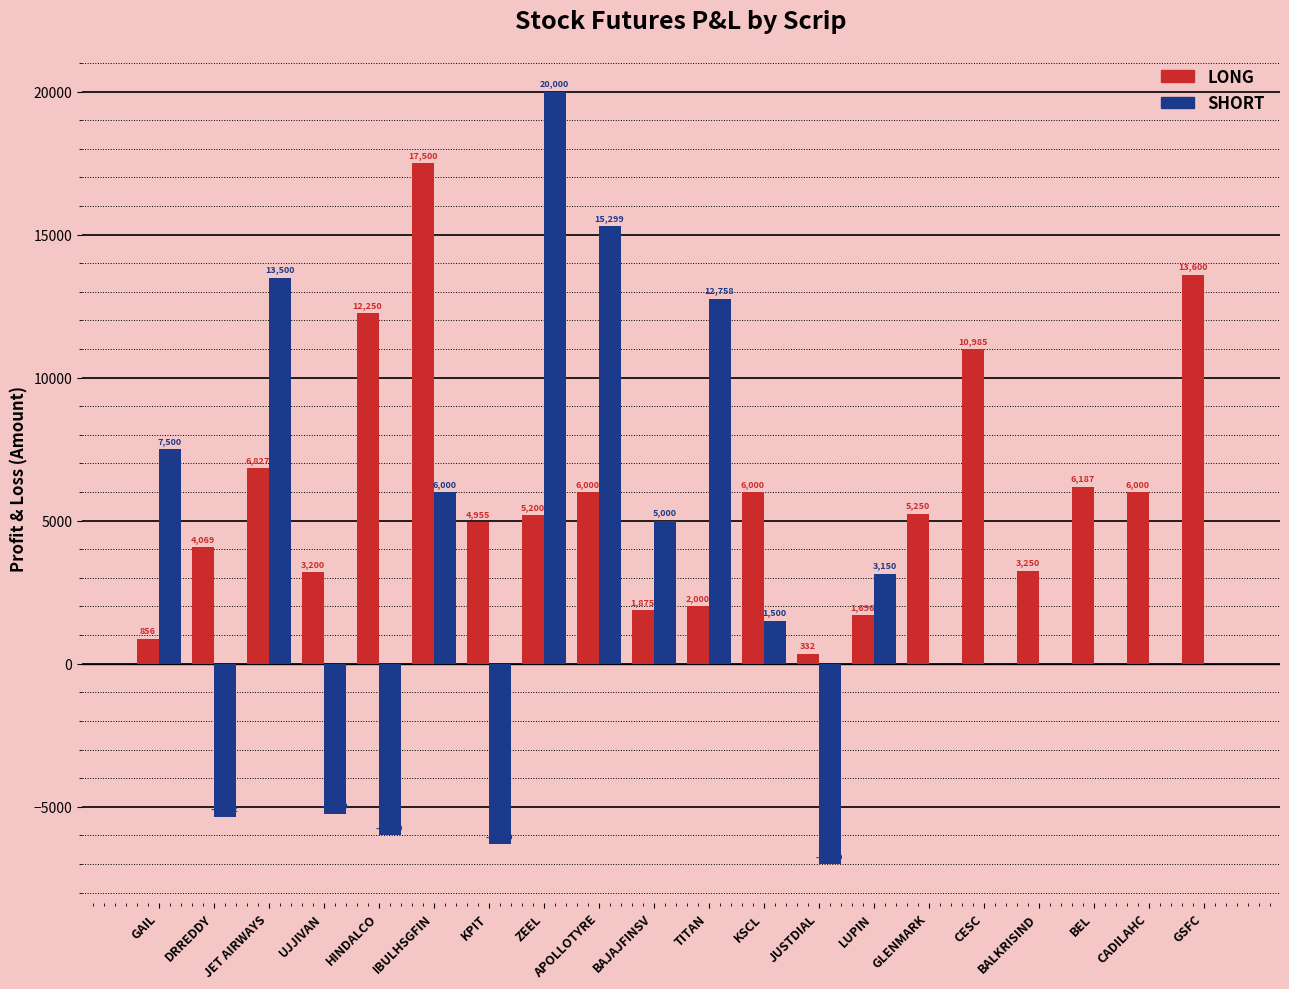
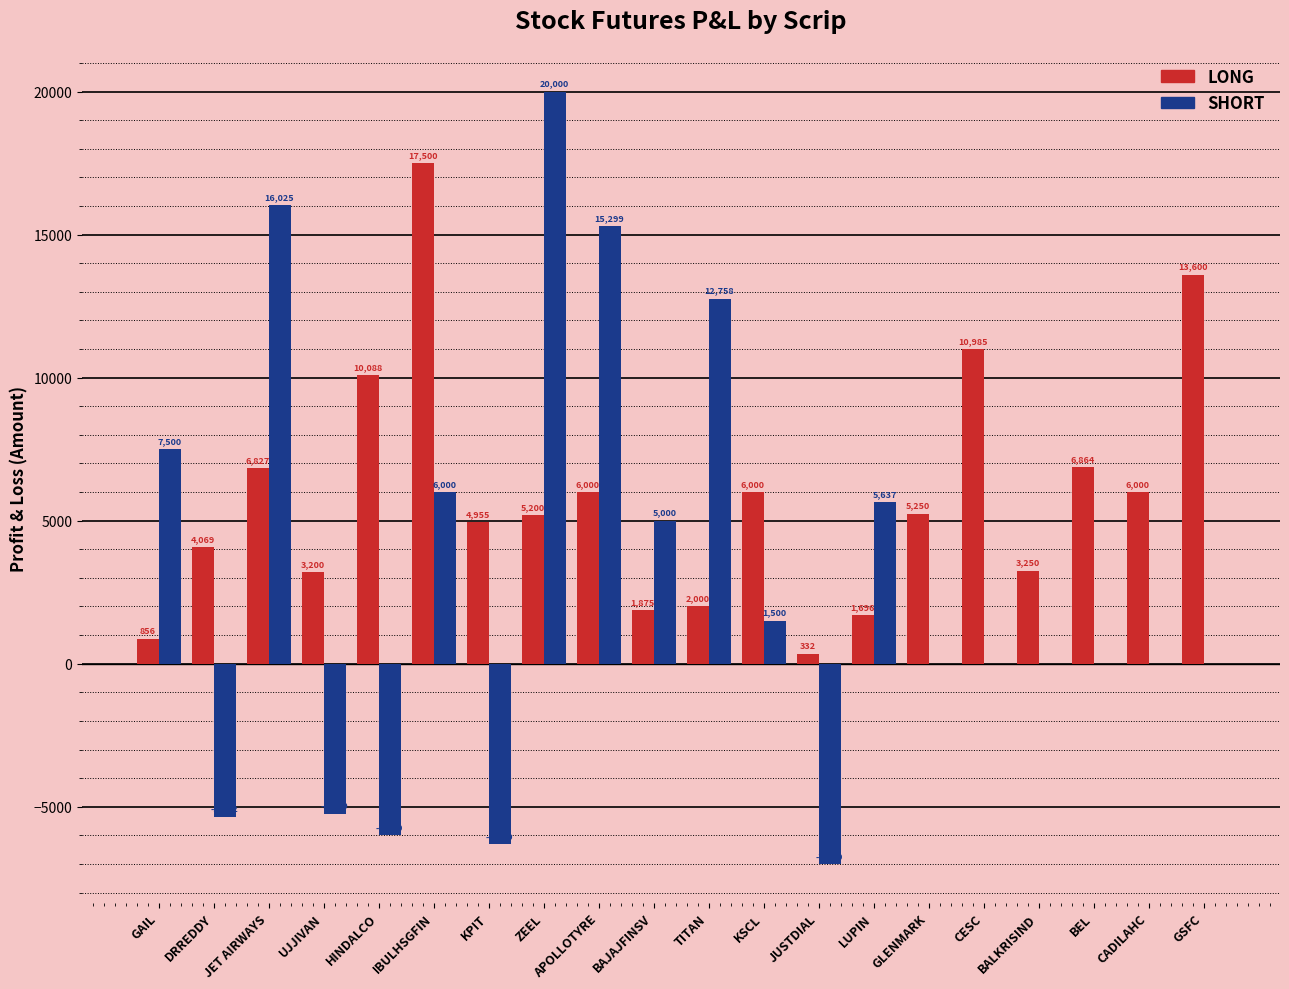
SHORT, JET AIRWAYS: 13,500 -> 16,025
LONG, HINDALCO: 12,250 -> 10,088
SHORT, LUPIN: 3,150 -> 5,637
LONG, BEL: 6,187 -> 6,864
